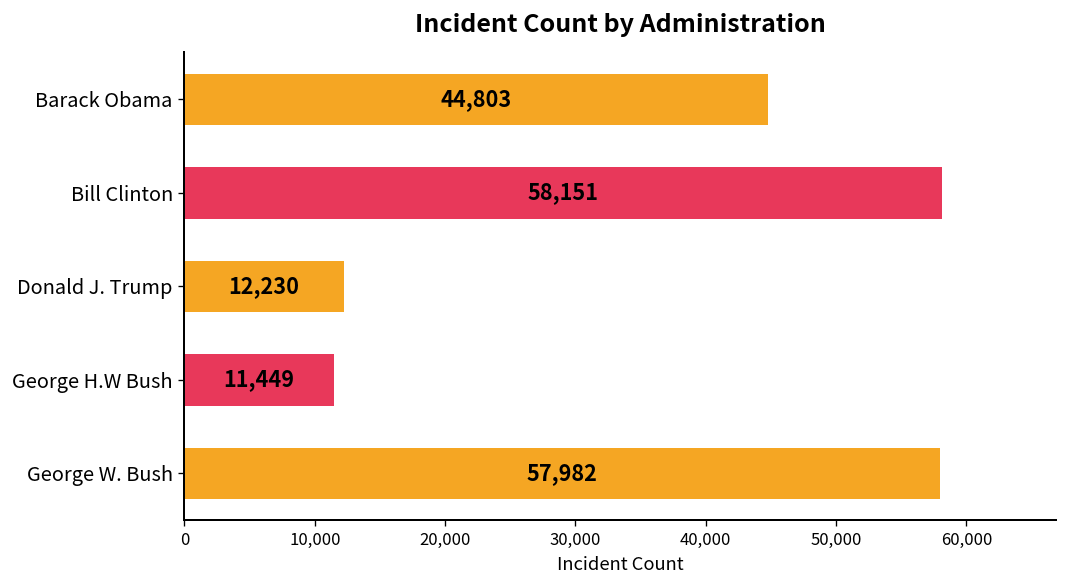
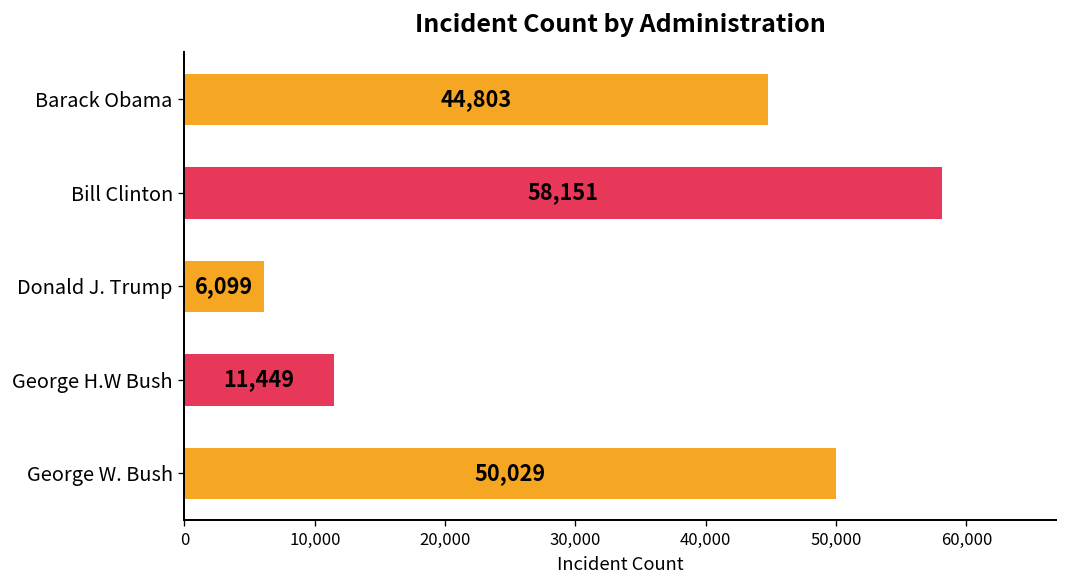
Donald J. Trump: 12,230 -> 6,099
George W. Bush: 57,982 -> 50,029
